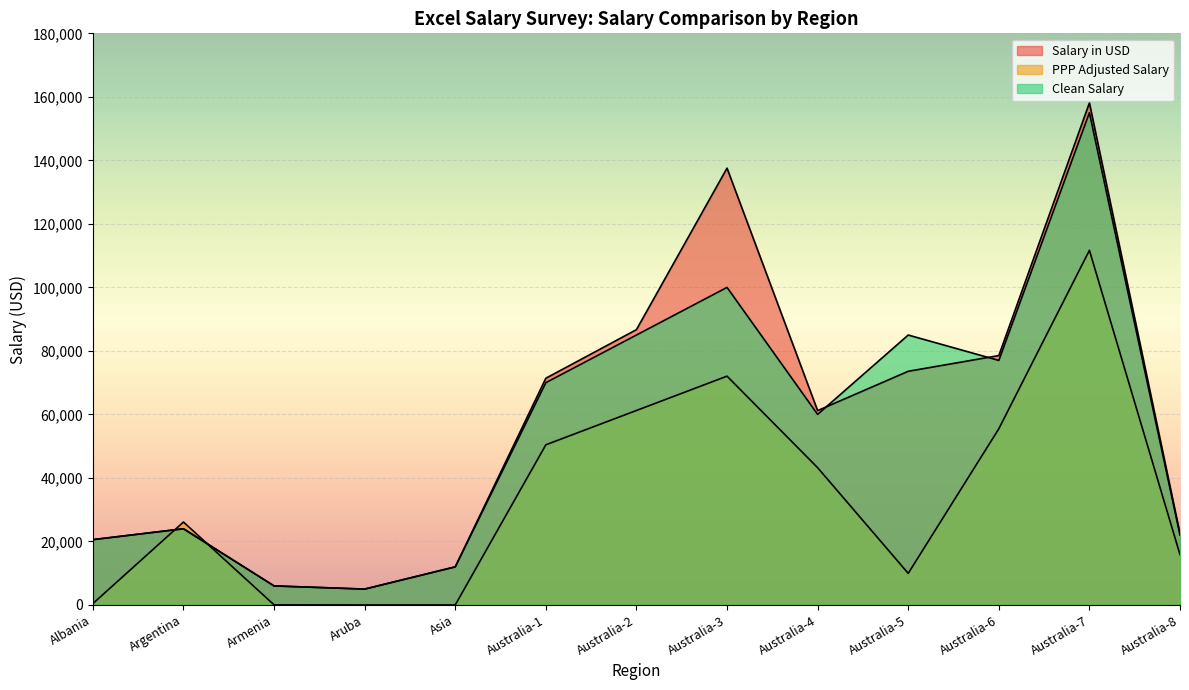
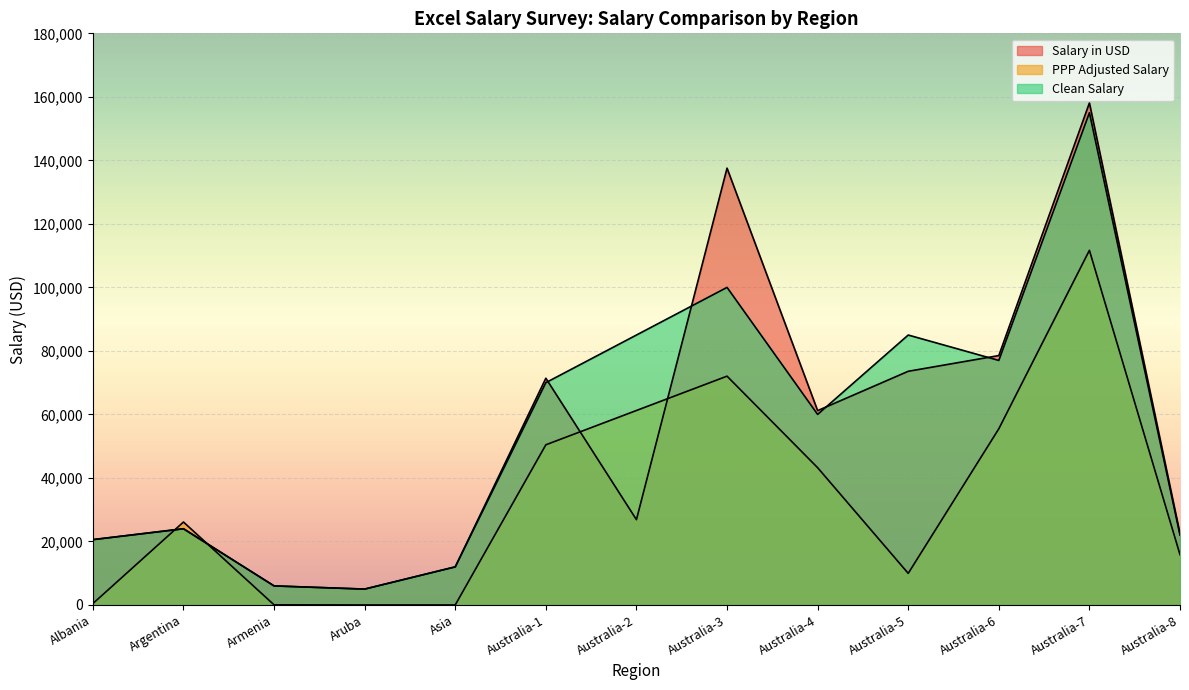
Salary in USD, Australia-2: 87,000 -> 27,000
